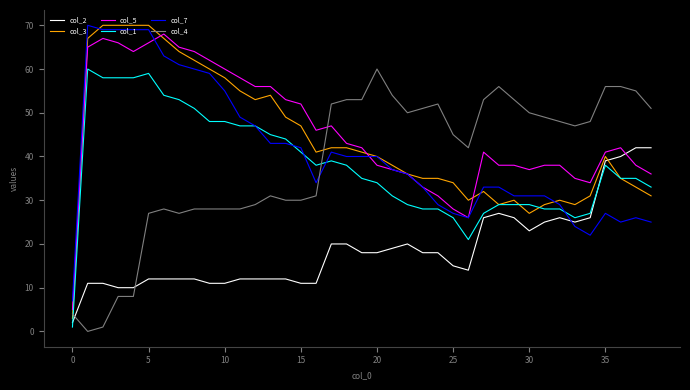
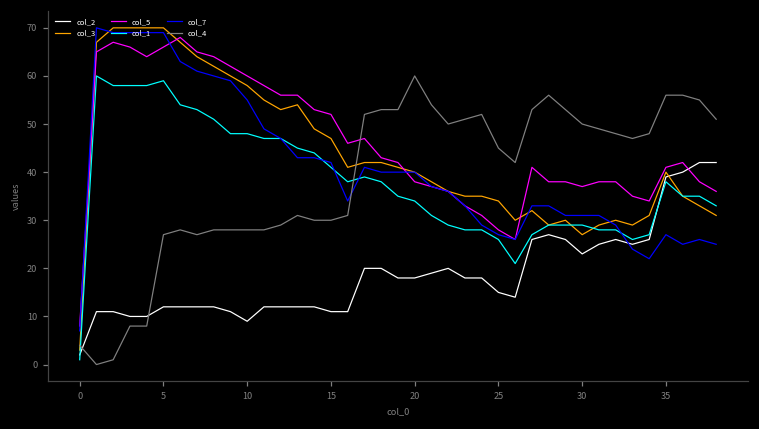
col_5, 0: 5 -> 8
col_2, 10: 11 -> 9
